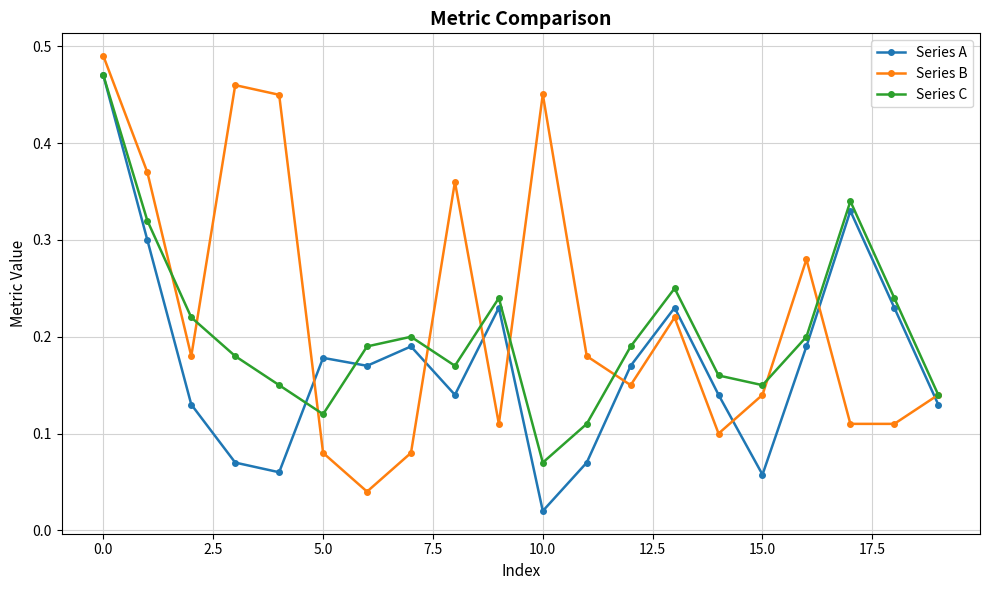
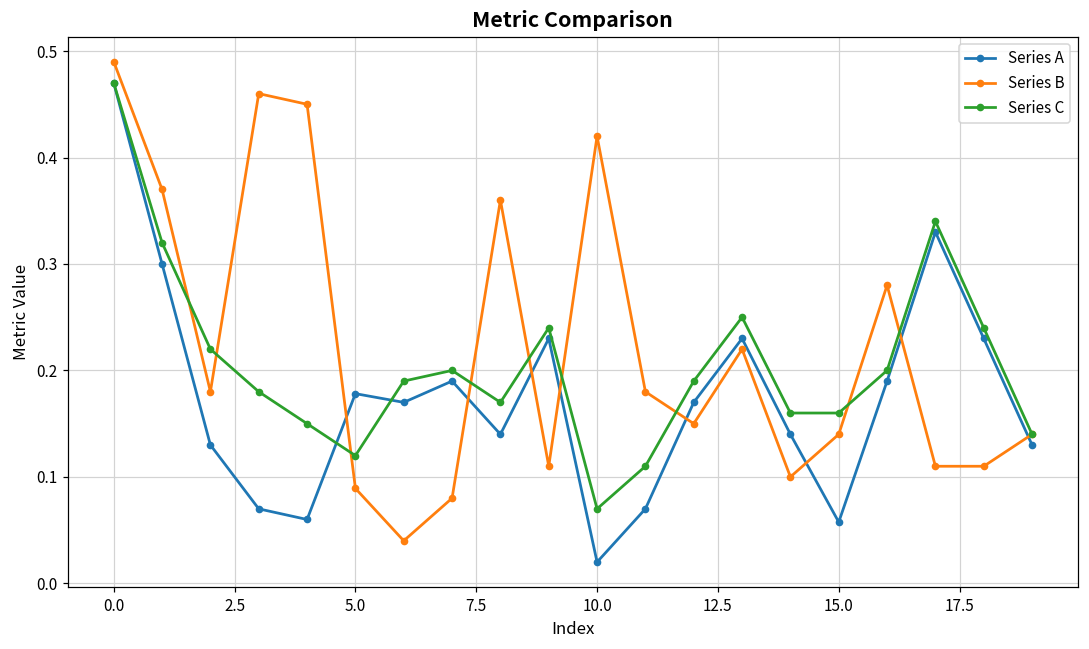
Series B, 5.0: 0.08 -> 0.09
Series B, 10.0: 0.45 -> 0.42
Series C, 15.0: 0.15 -> 0.16
